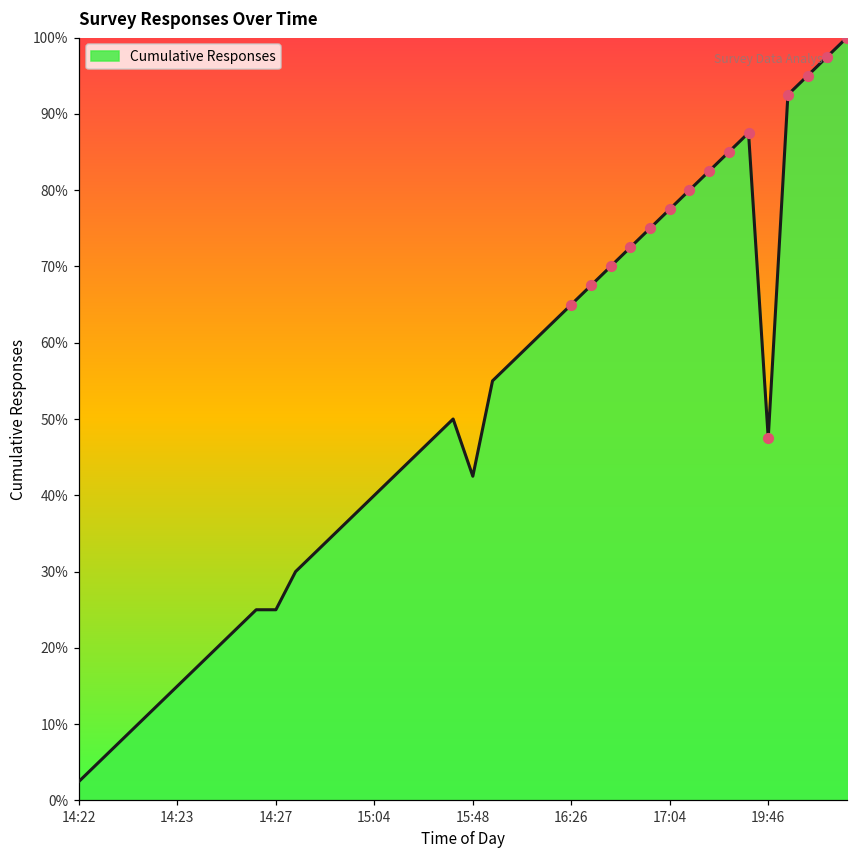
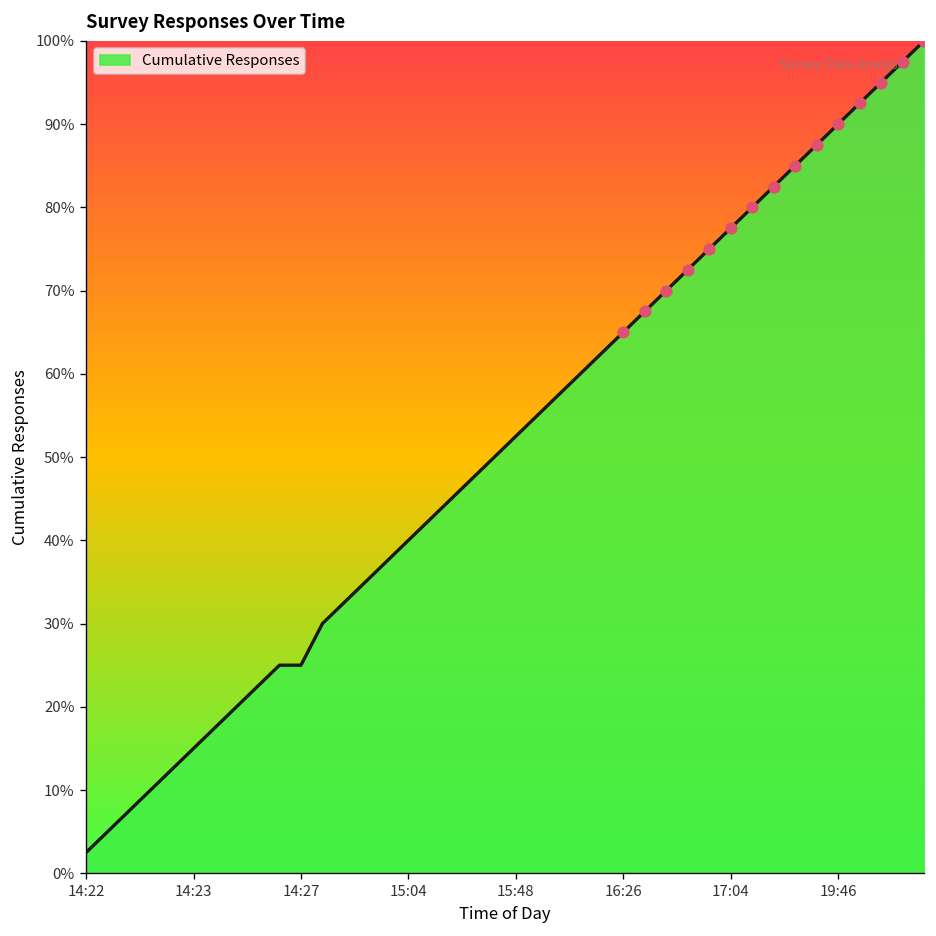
Cumulative Responses, 15:48: 43% -> 53%
Cumulative Responses, 19:46: 48% -> 90%
